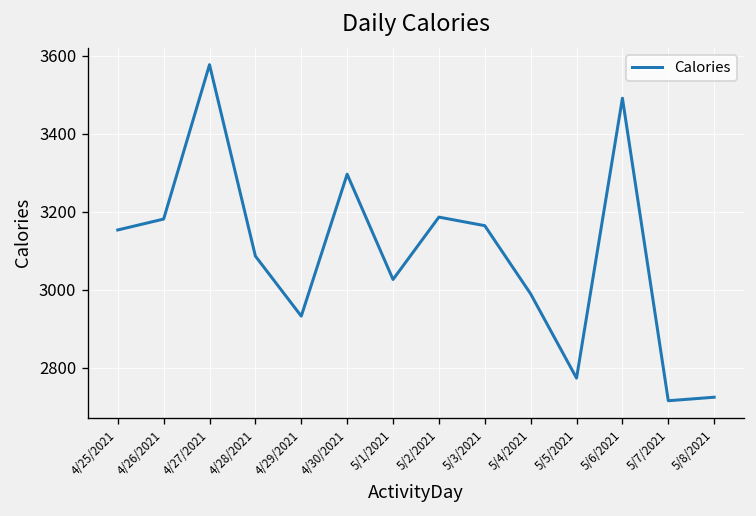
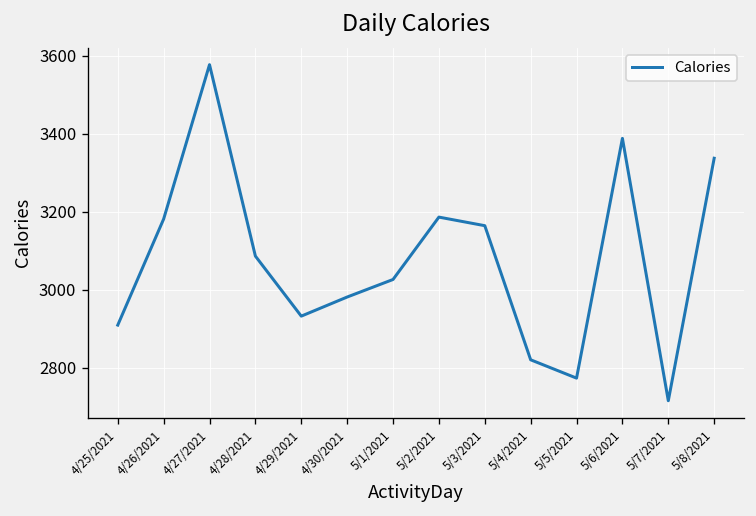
4/25/2021: 3150 -> 2910
4/30/2021: 3300 -> 2980
5/4/2021: 2990 -> 2820
5/6/2021: 3490 -> 3390
5/8/2021: 2720 -> 3340
